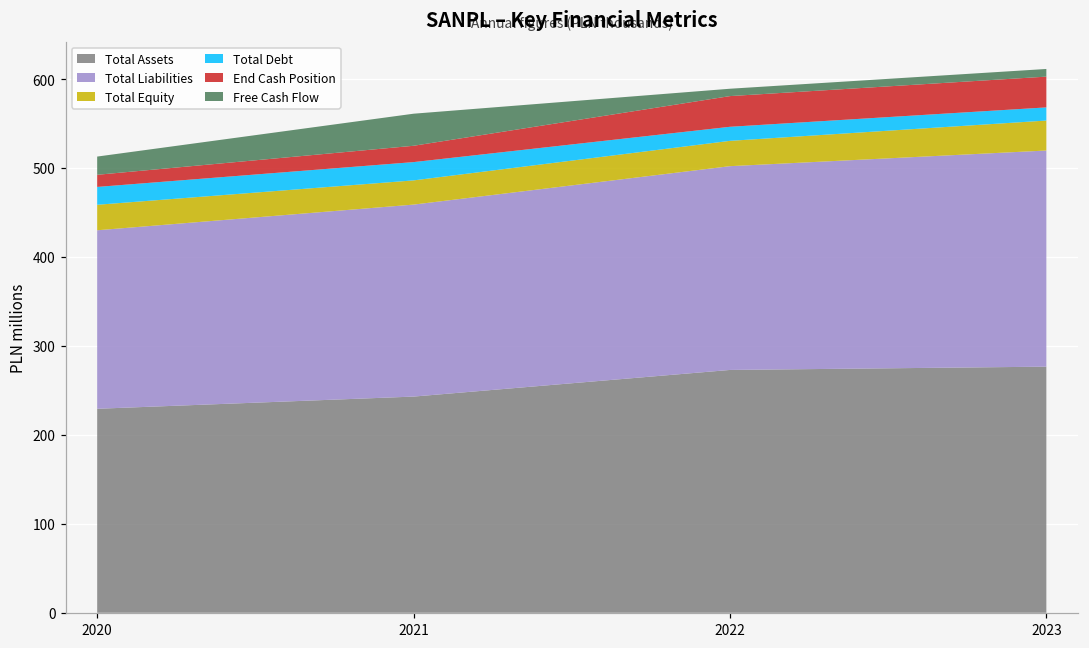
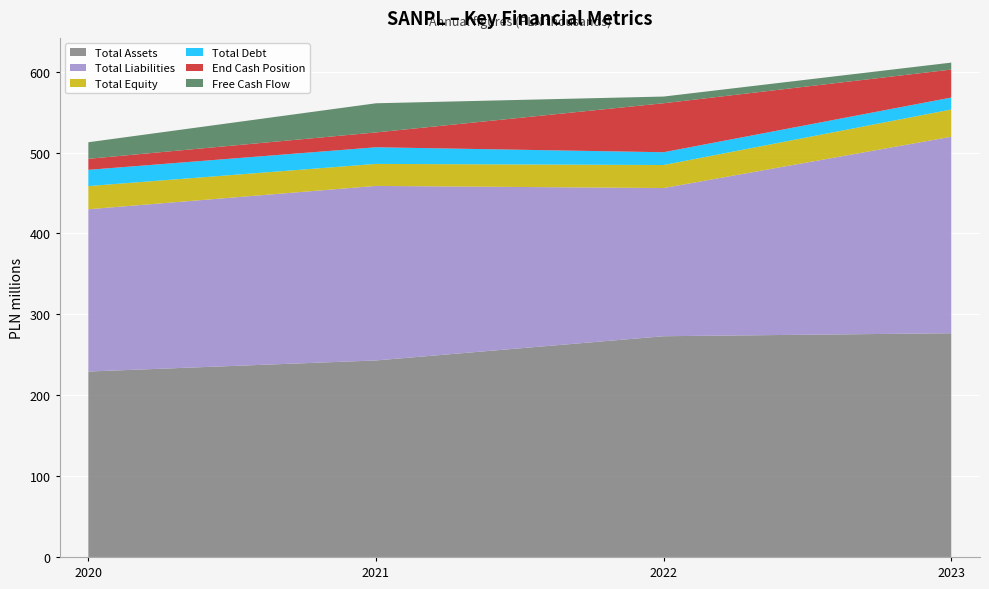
Total Liabilities, 2022: 230 -> 180
End Cash Position, 2022: 30 -> 60
